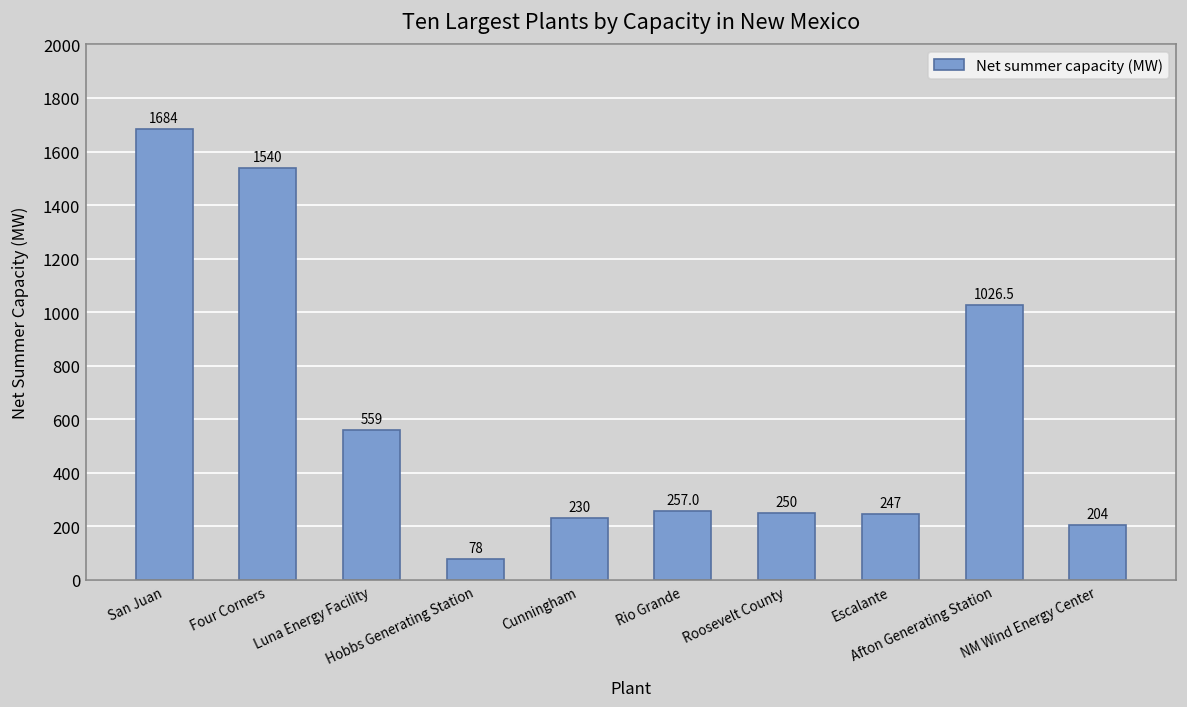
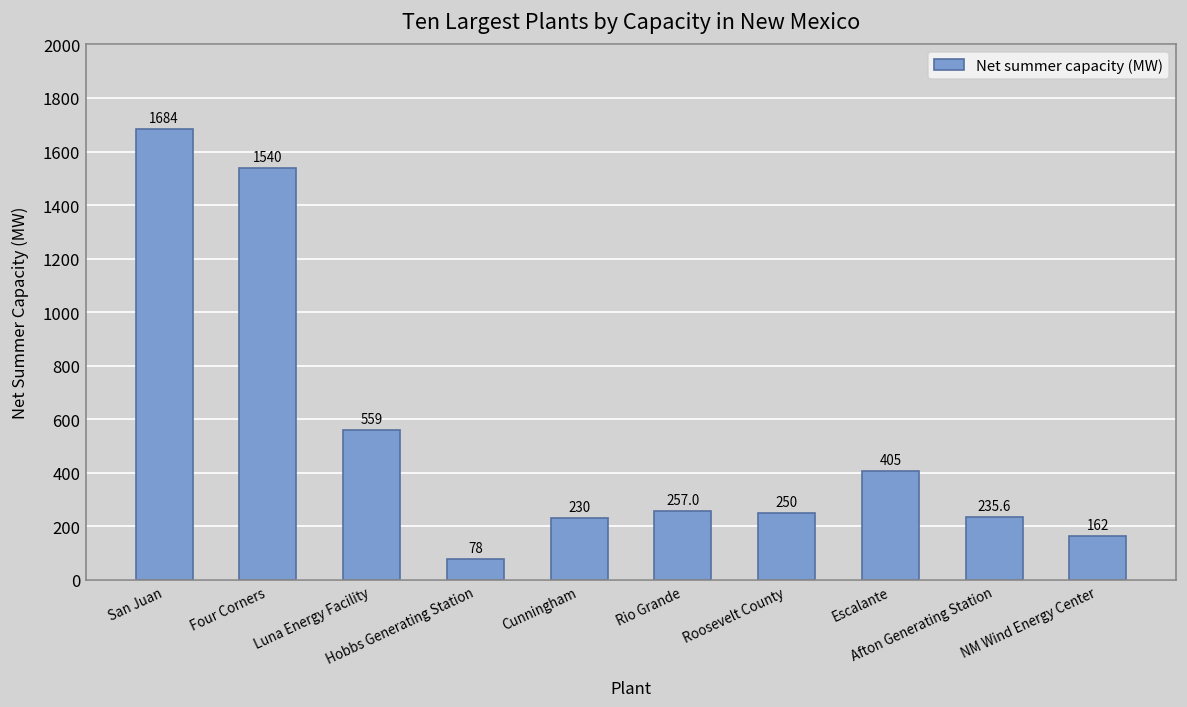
Escalante: 247 -> 405
Afton Generating Station: 1026.5 -> 235.6
NM Wind Energy Center: 204 -> 162
